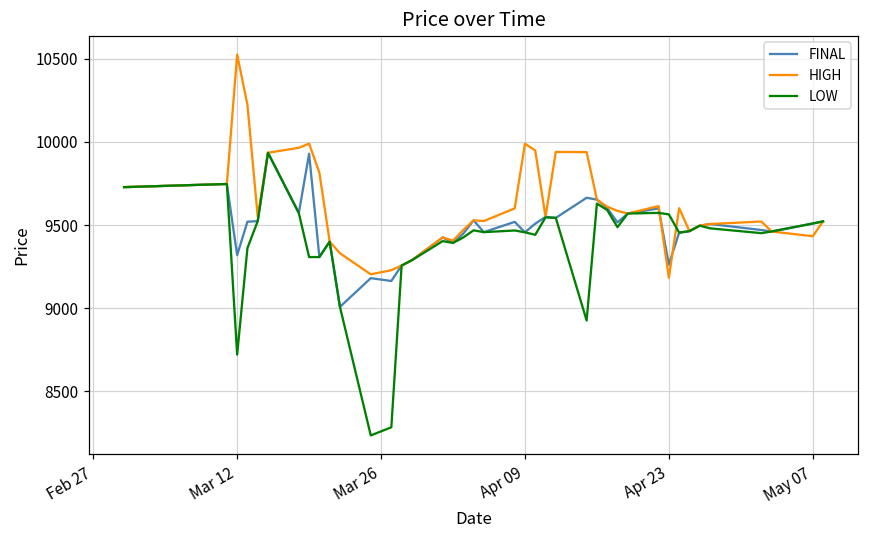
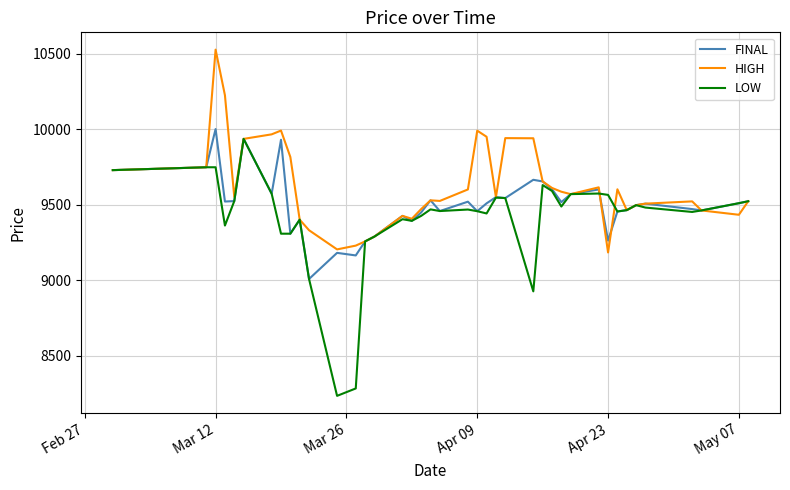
FINAL, Mar 12: 9320 -> 10000
LOW, Mar 12: 8720 -> 9750
